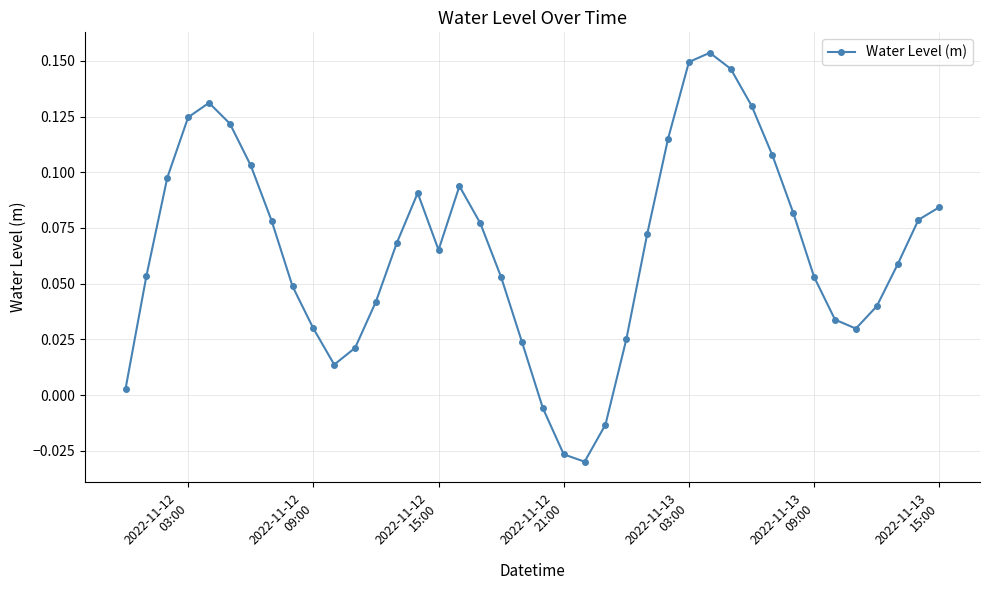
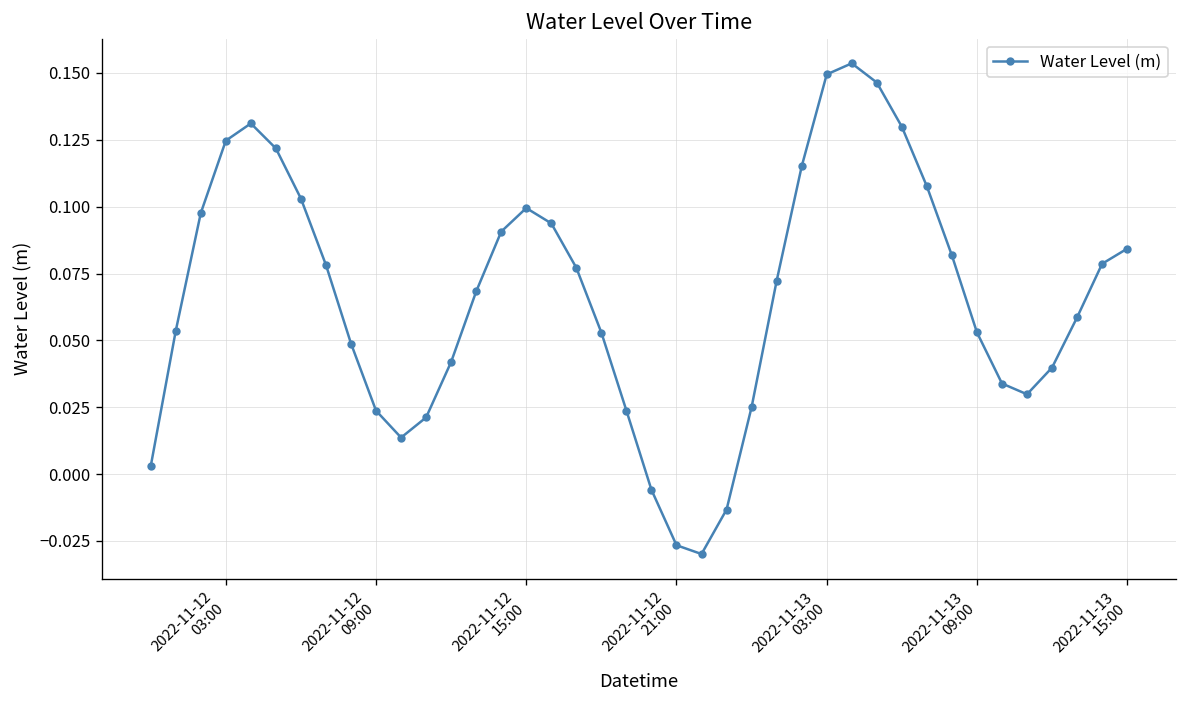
2022-11-12 09:00: 0.030 -> 0.024
2022-11-12 15:00: 0.065 -> 0.099
